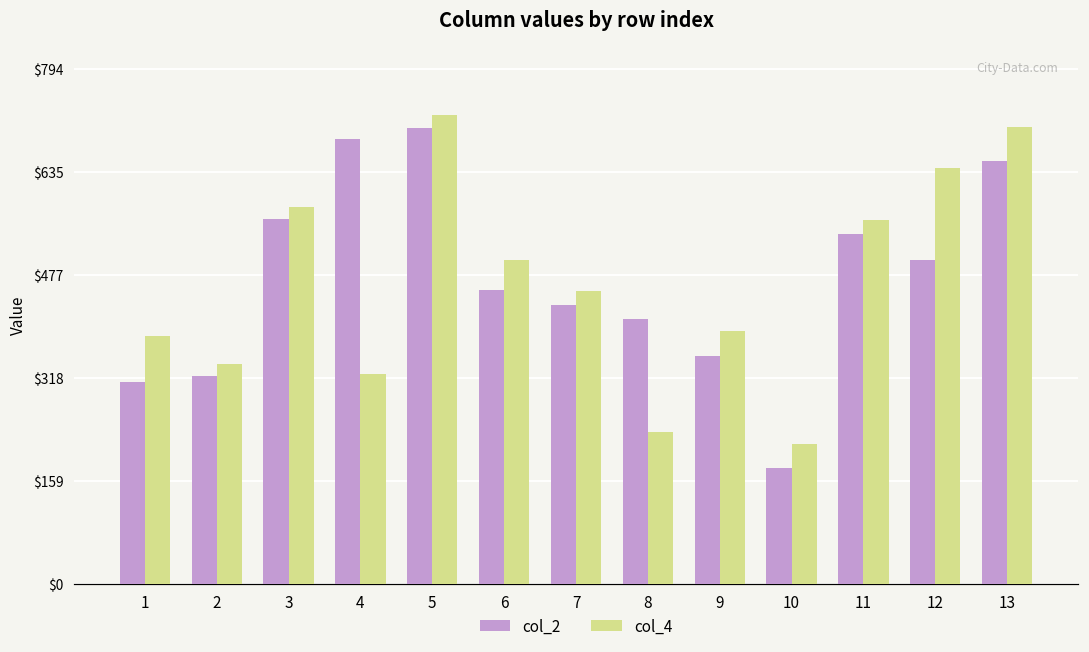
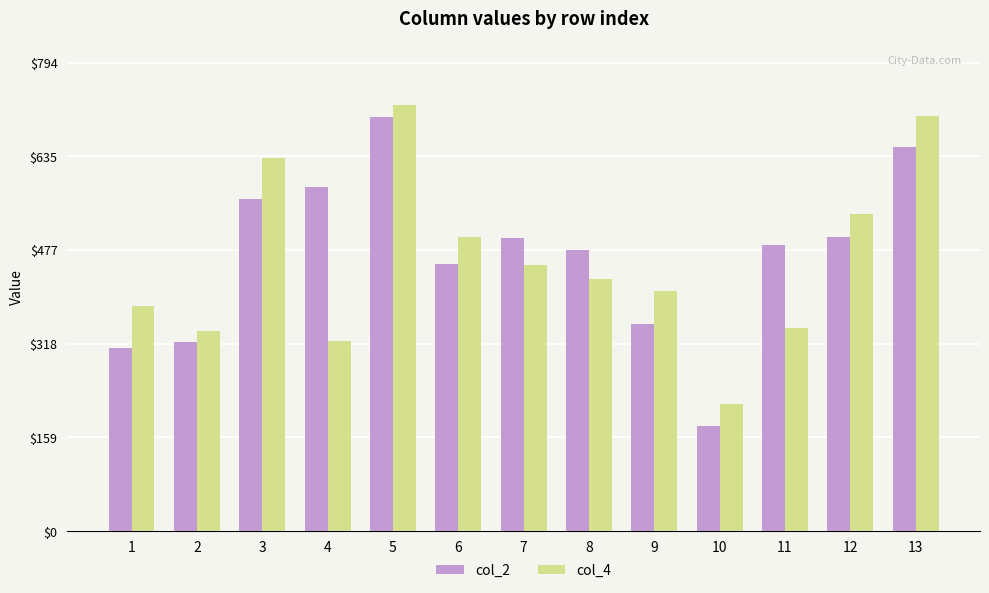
col_4, 3: $580 -> $630
col_2, 4: $690 -> $580
col_2, 7: $430 -> $500
col_2, 8: $410 -> $480
col_4, 8: $230 -> $430
col_4, 9: $390 -> $410
col_2, 11: $540 -> $490
col_4, 11: $560 -> $340
col_4, 12: $640 -> $540
